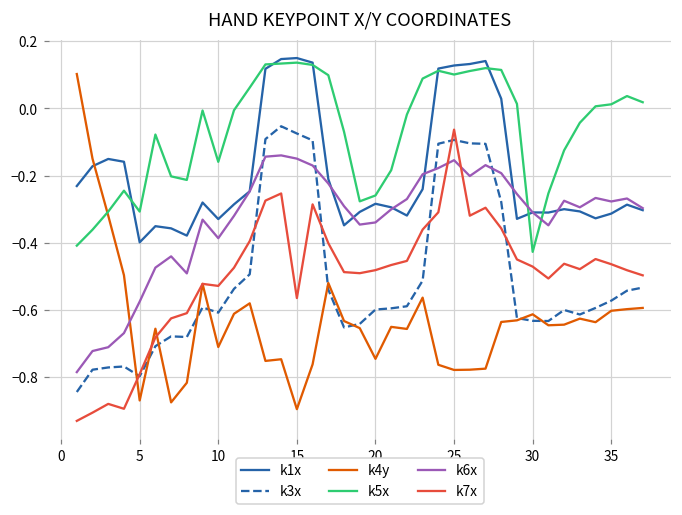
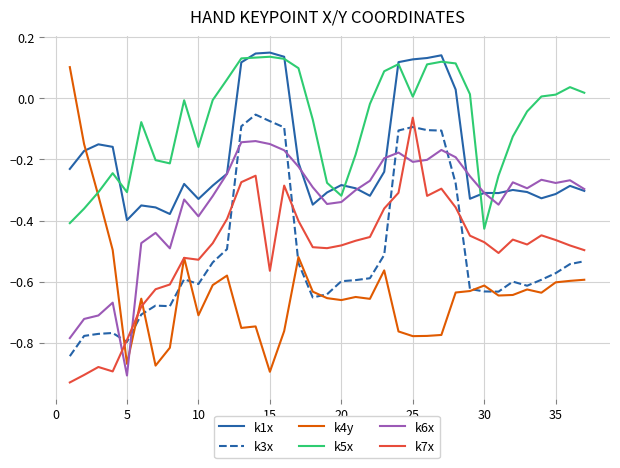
k6x, 5: -0.58 -> -0.91
k4y, 20: -0.75 -> -0.66
k5x, 20: -0.26 -> -0.32
k5x, 25: 0.10 -> 0.01
k6x, 25: -0.15 -> -0.21
